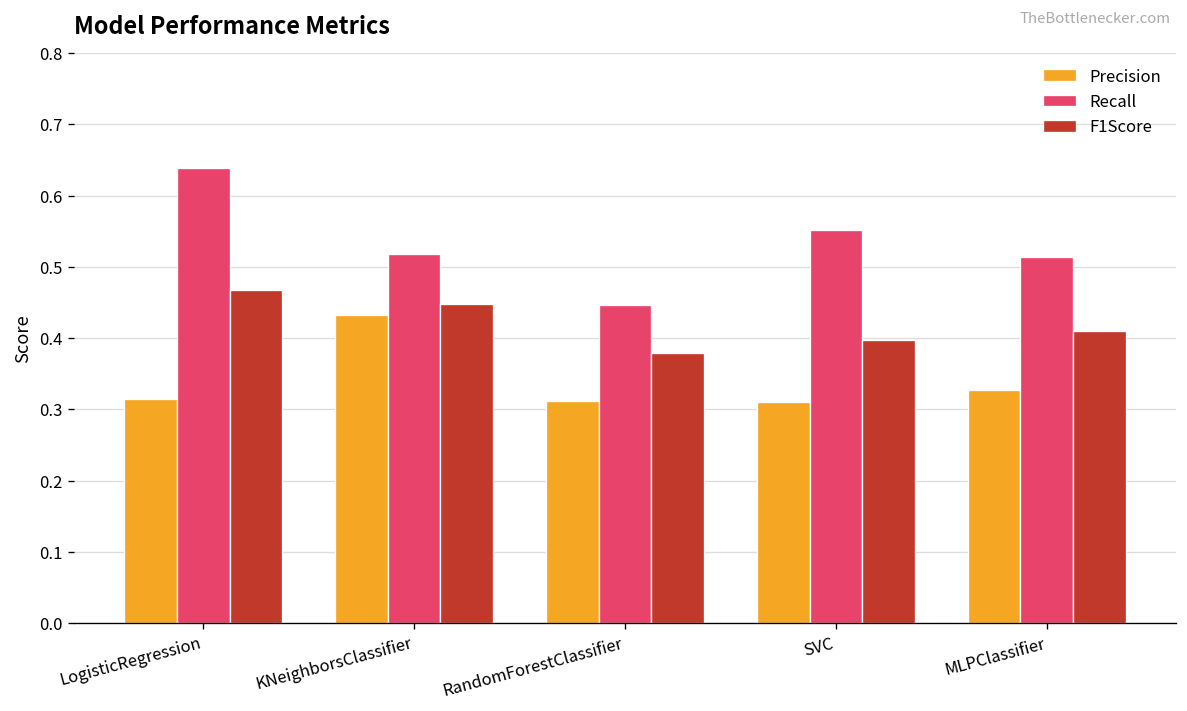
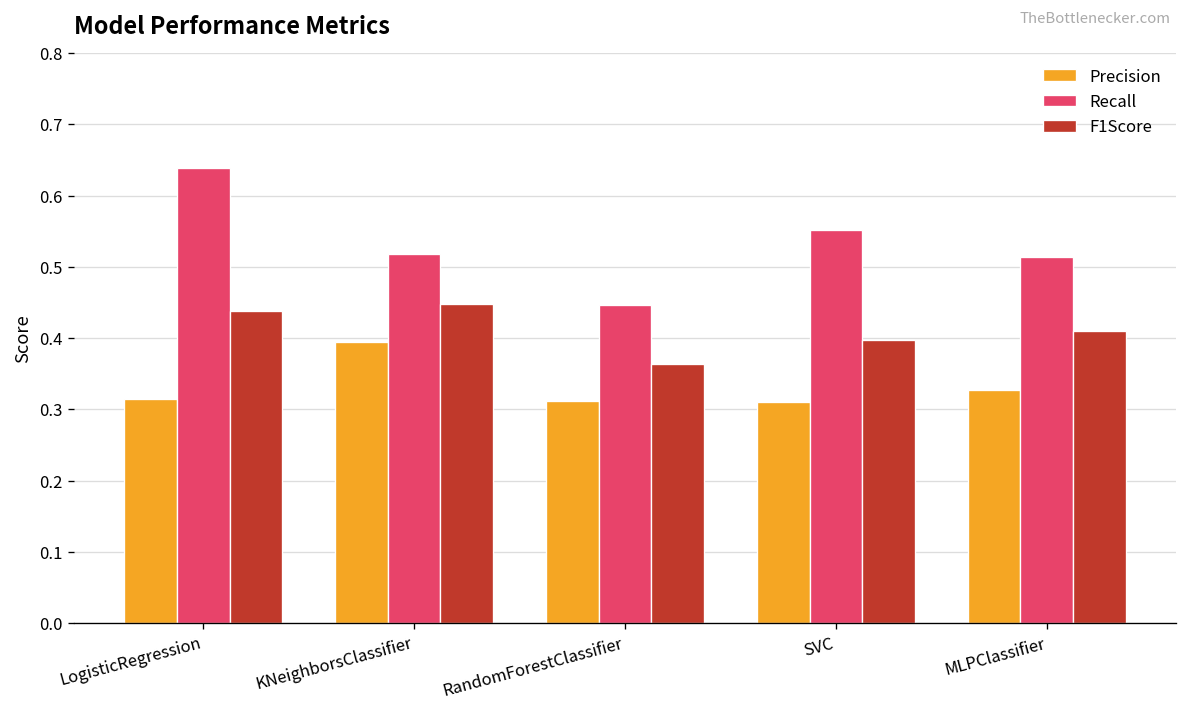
F1Score, LogisticRegression: 0.47 -> 0.44
Precision, KNeighborsClassifier: 0.43 -> 0.39
F1Score, RandomForestClassifier: 0.38 -> 0.36
